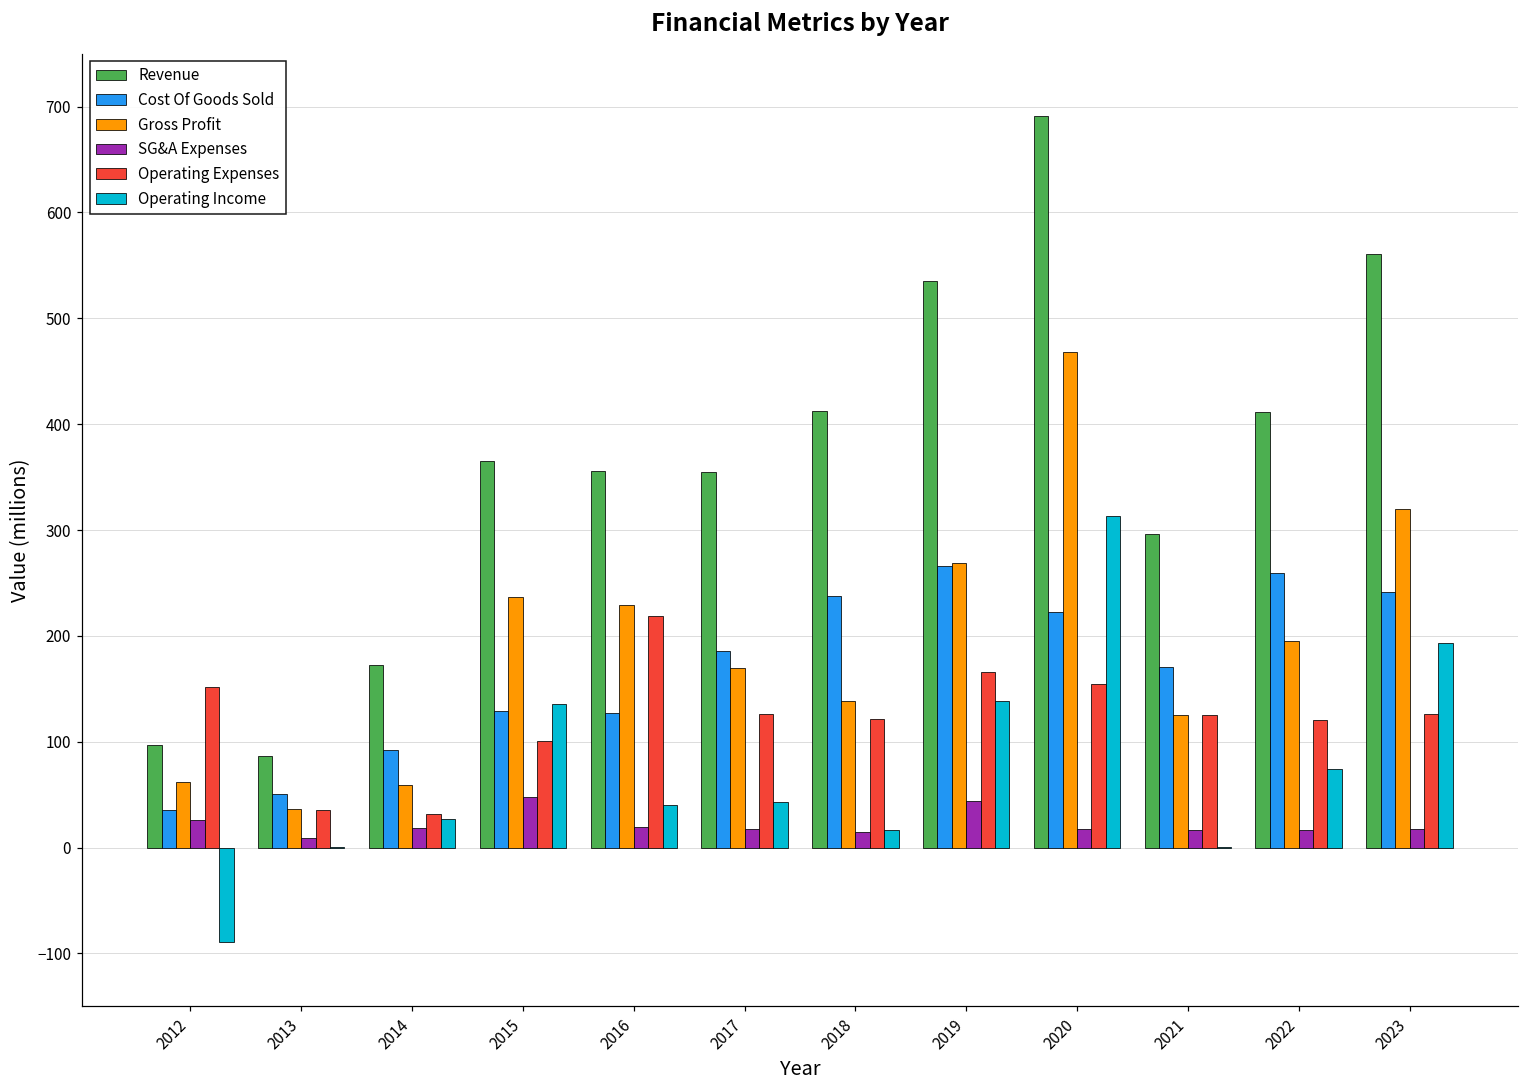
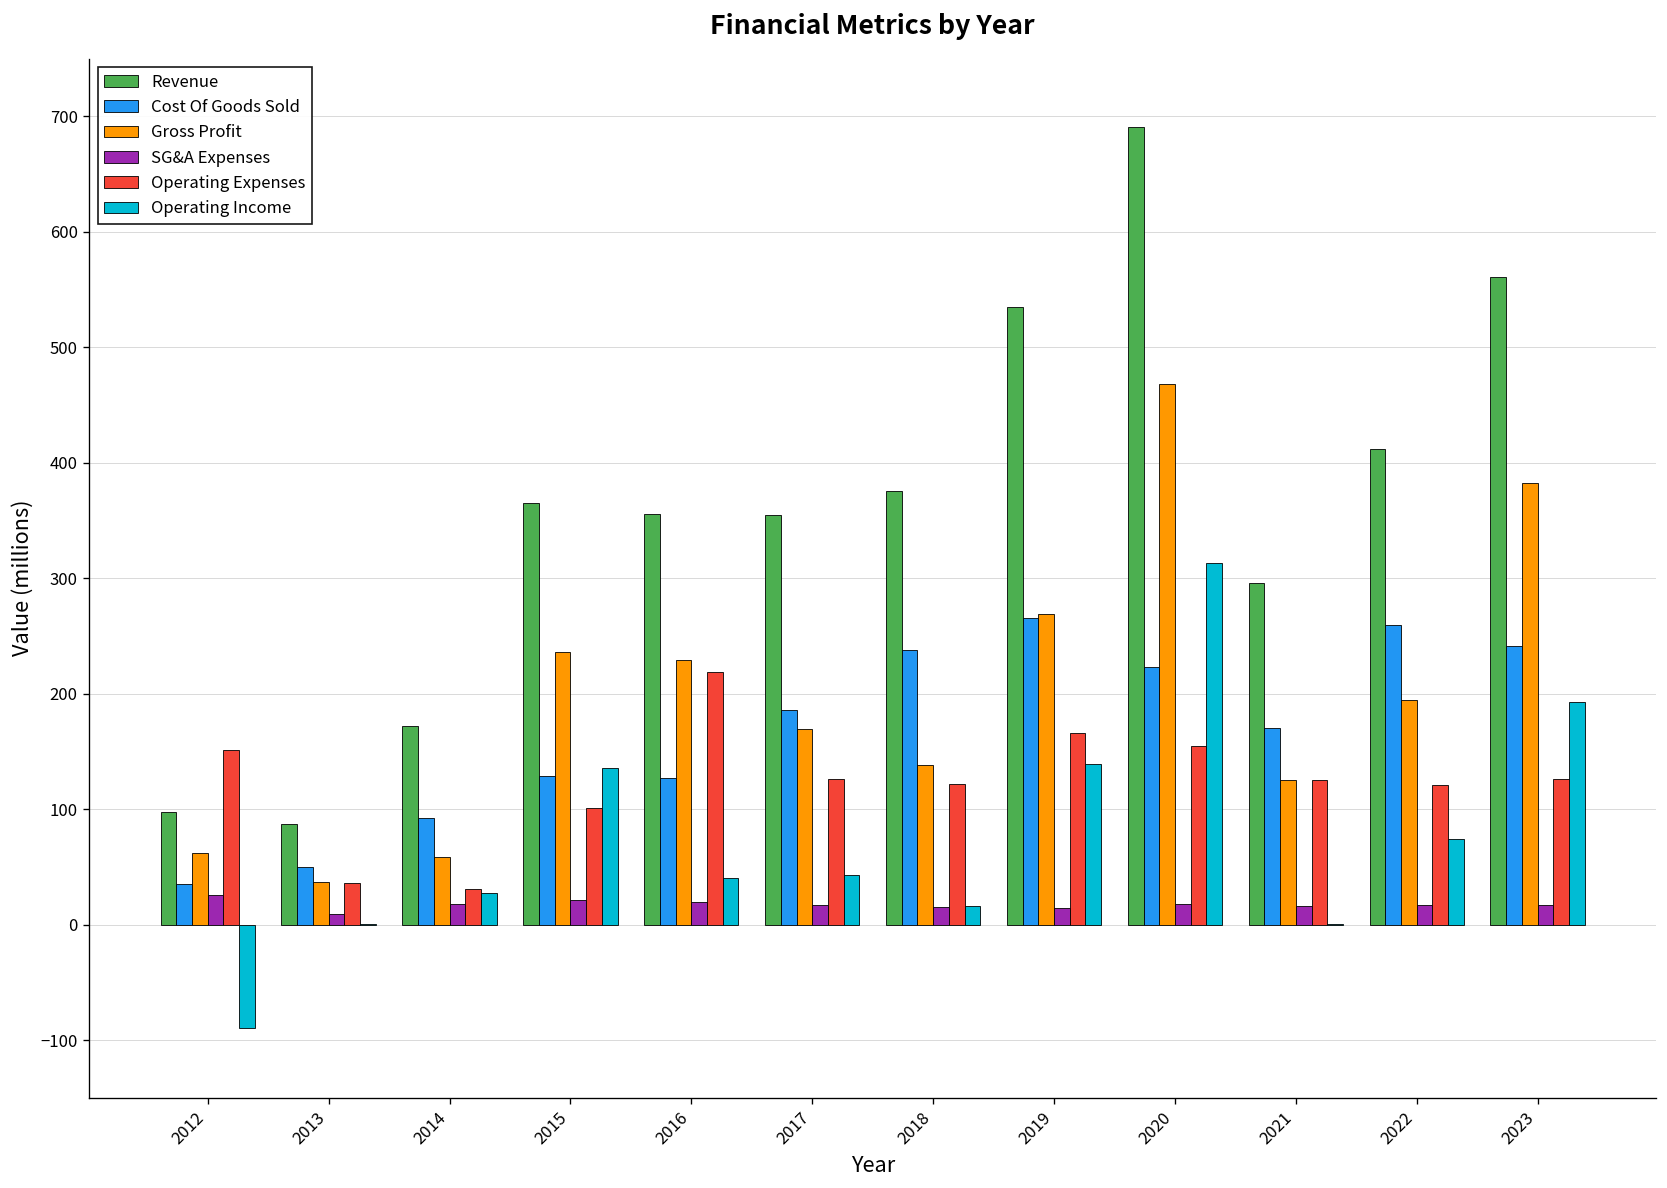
SG&A Expenses, 2015: 50 -> 20
Revenue, 2018: 410 -> 380
SG&A Expenses, 2019: 40 -> 10
Gross Profit, 2023: 320 -> 380
